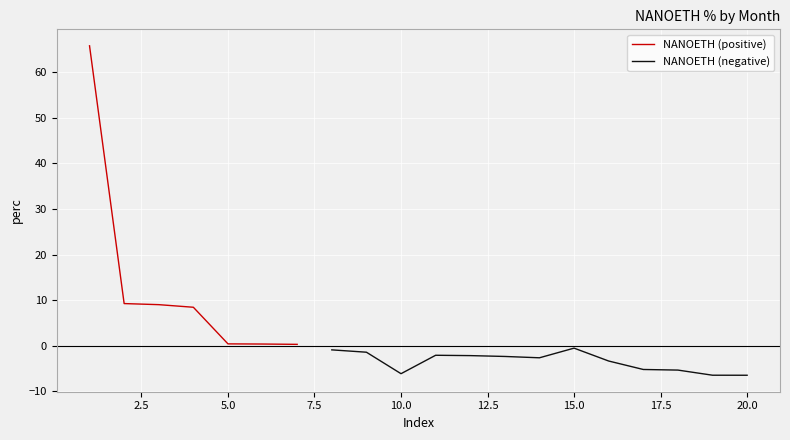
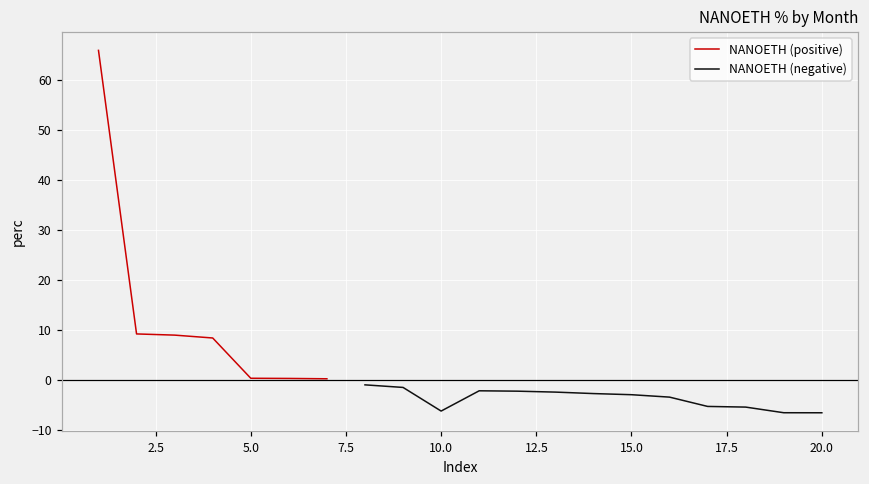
NANOETH (negative), 15.0: -1 -> -3
